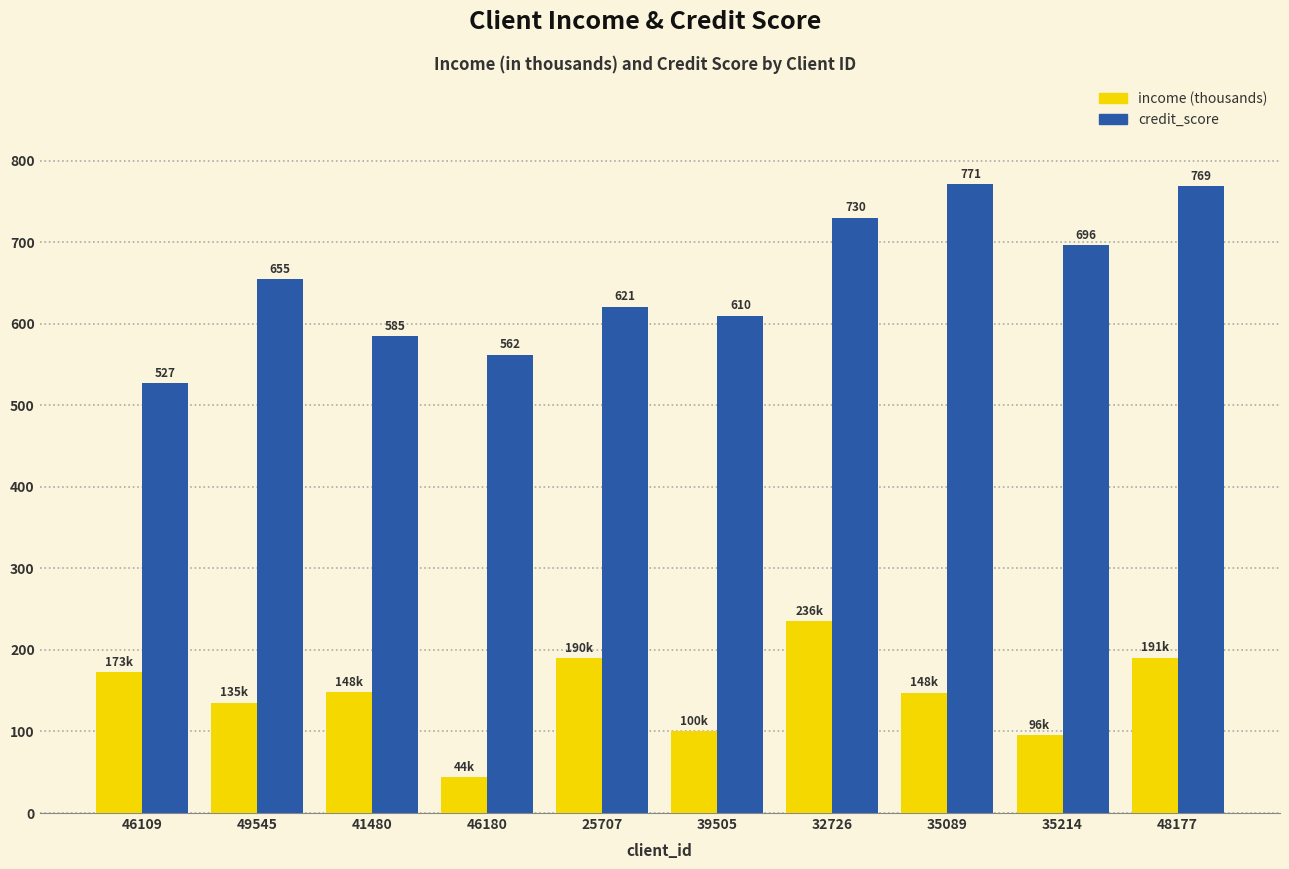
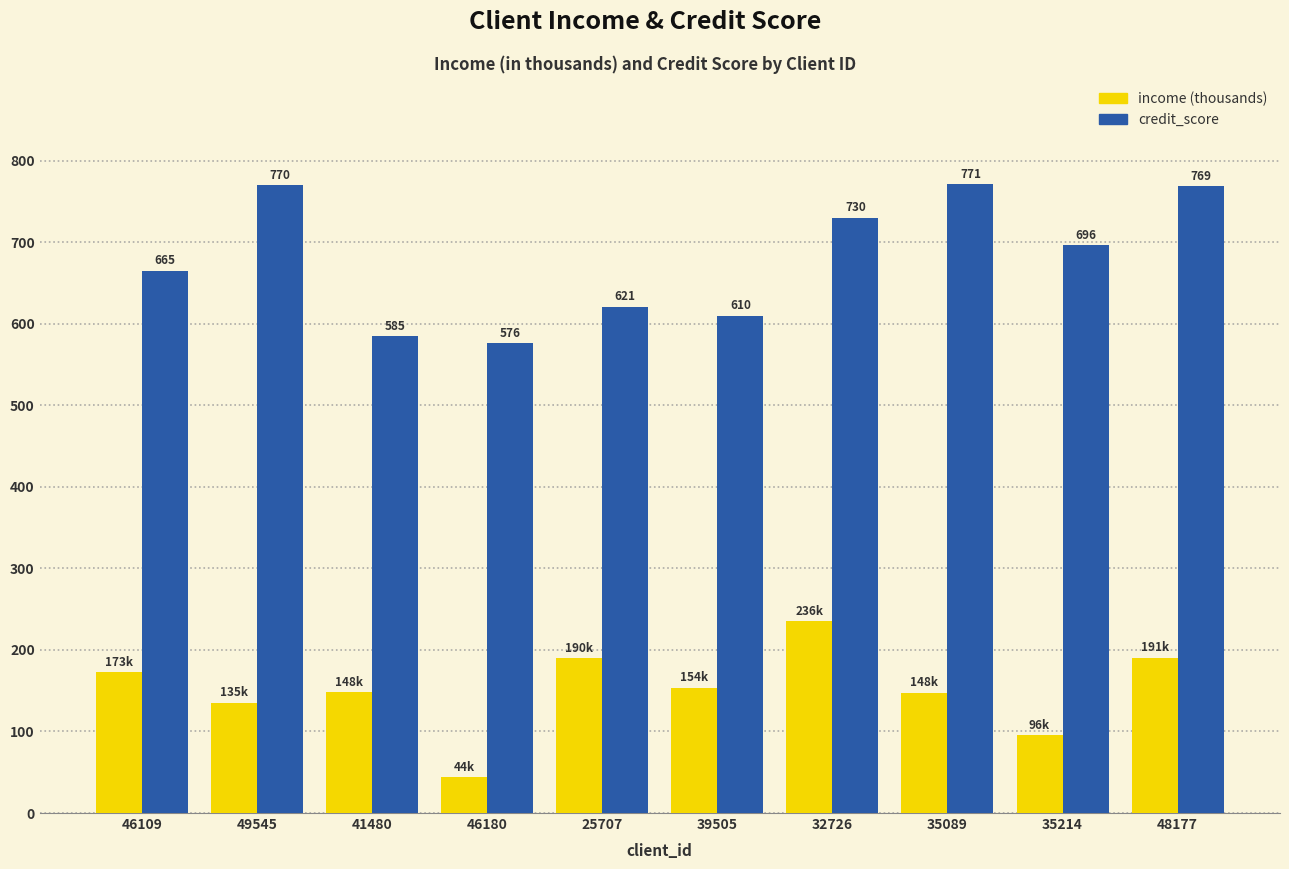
credit_score, 46109: 527 -> 665
credit_score, 49545: 655 -> 770
credit_score, 46180: 562 -> 576
income (thousands), 39505: 100k -> 154k
